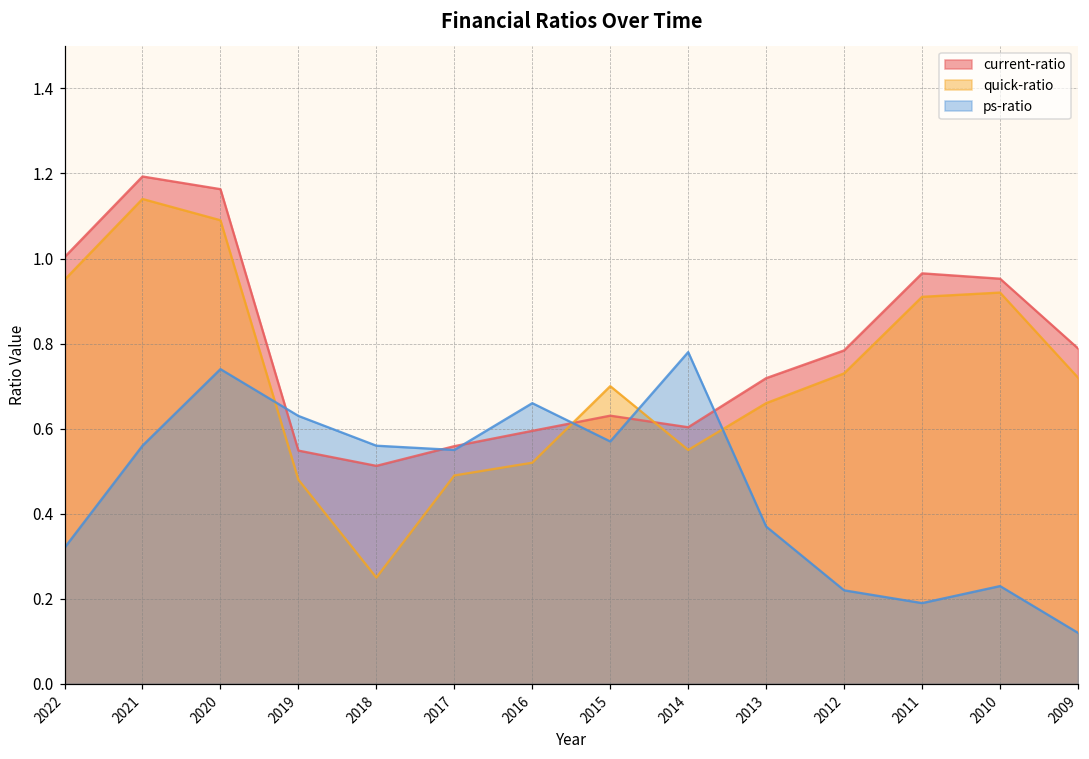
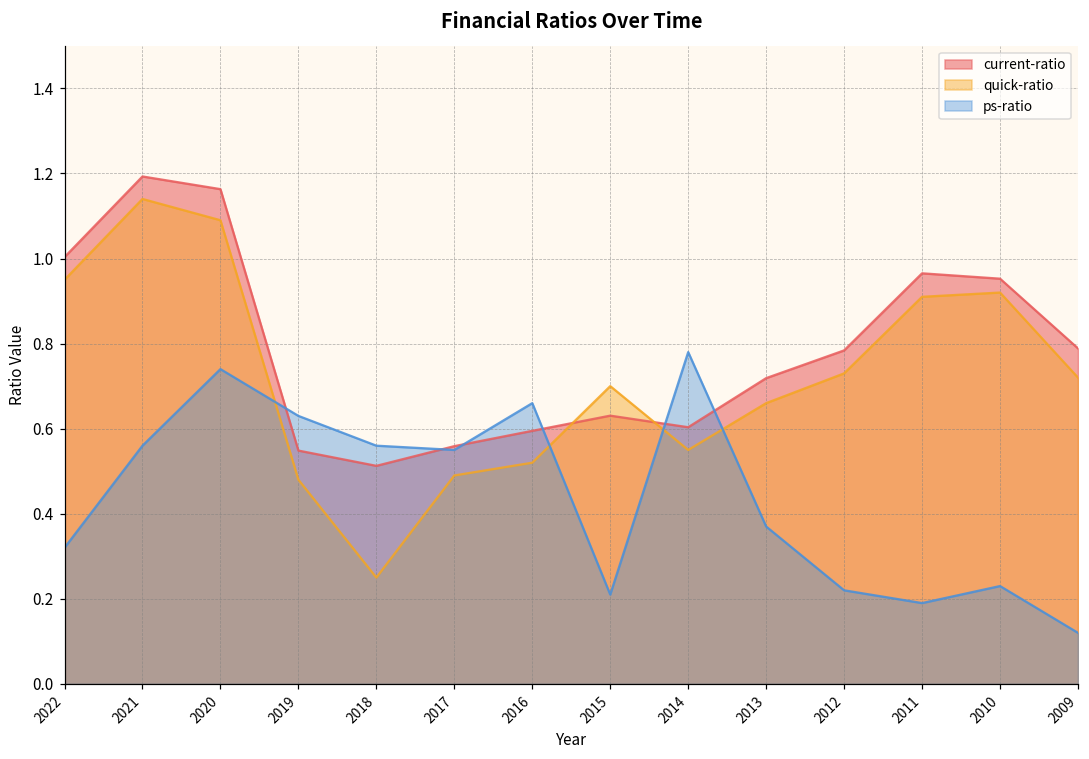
ps-ratio, 2015: 0.57 -> 0.21
